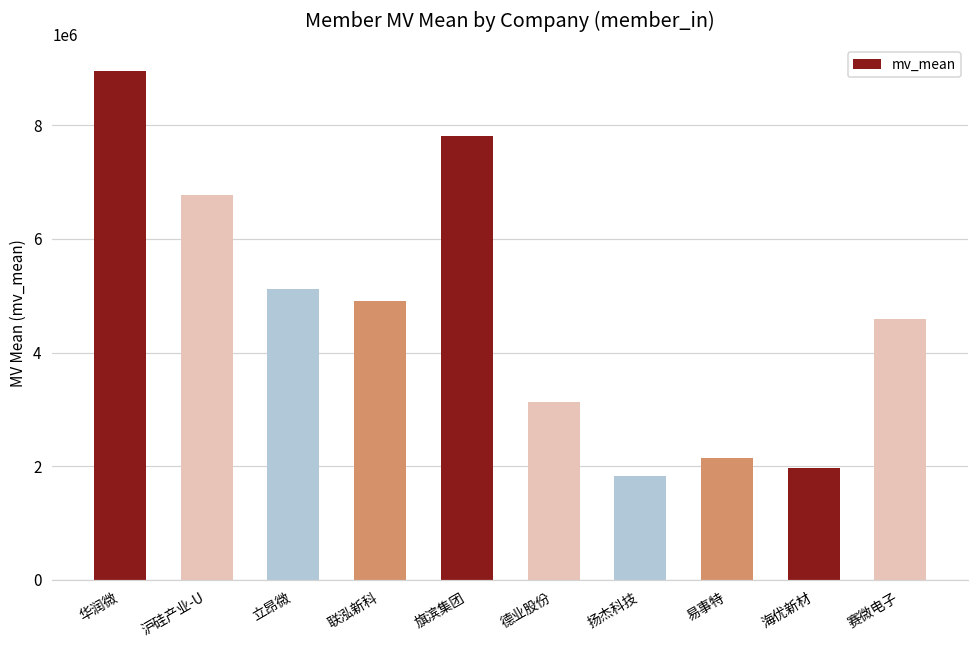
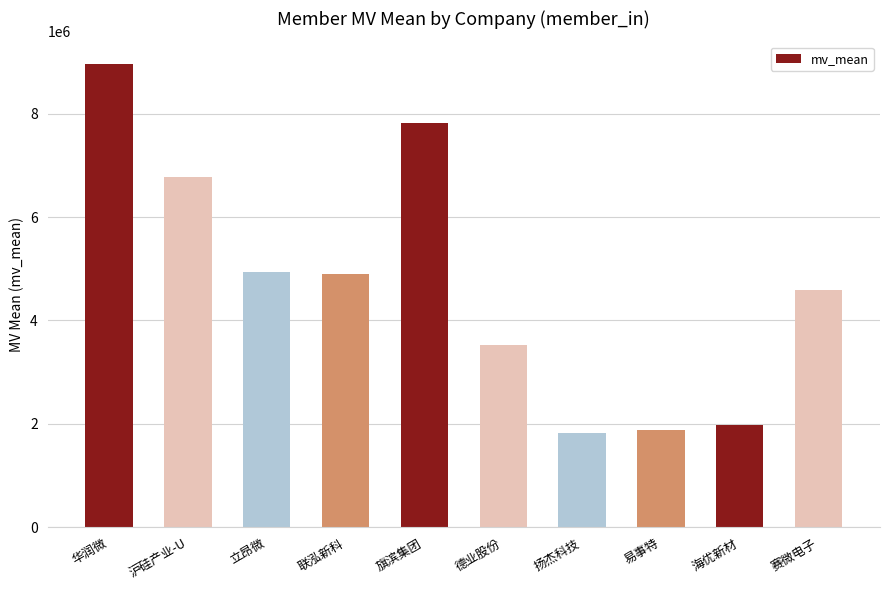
立昂微: 5100000 -> 4900000
德业股份: 3100000 -> 3500000
易事特: 2100000 -> 1900000
